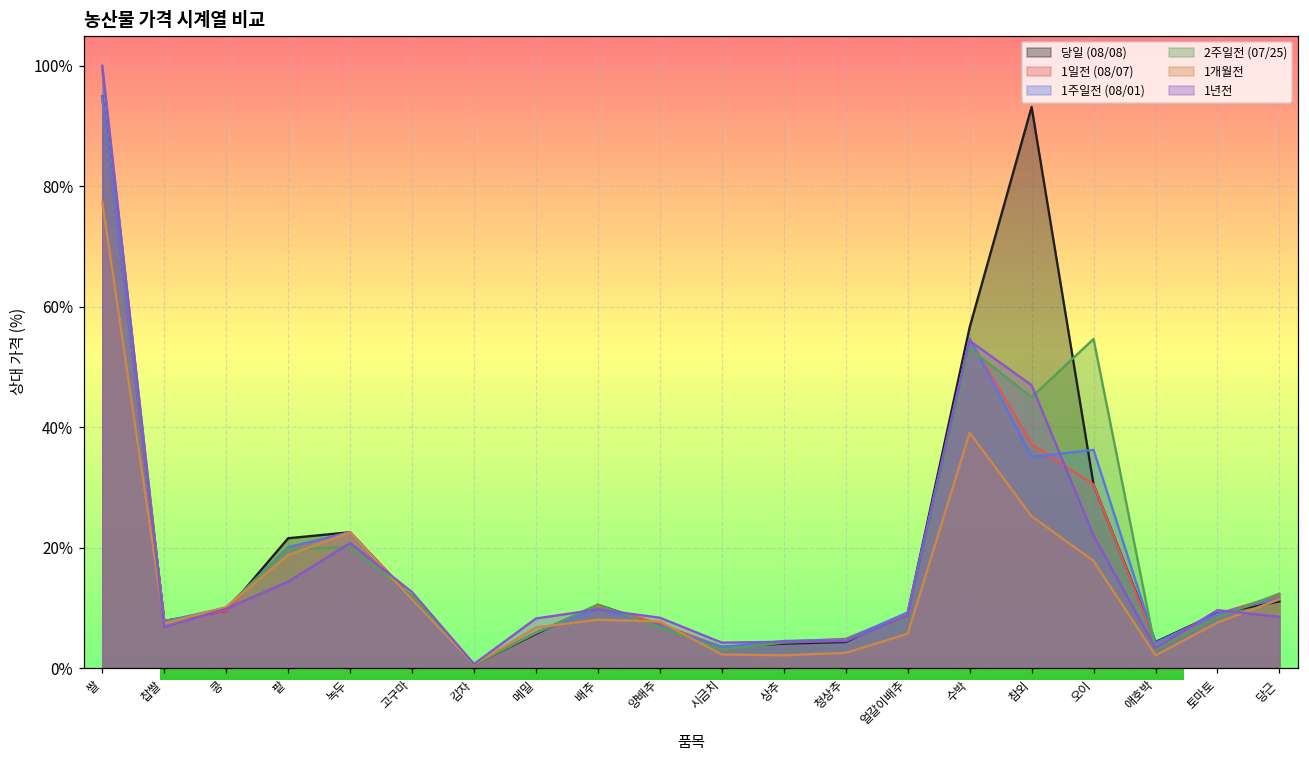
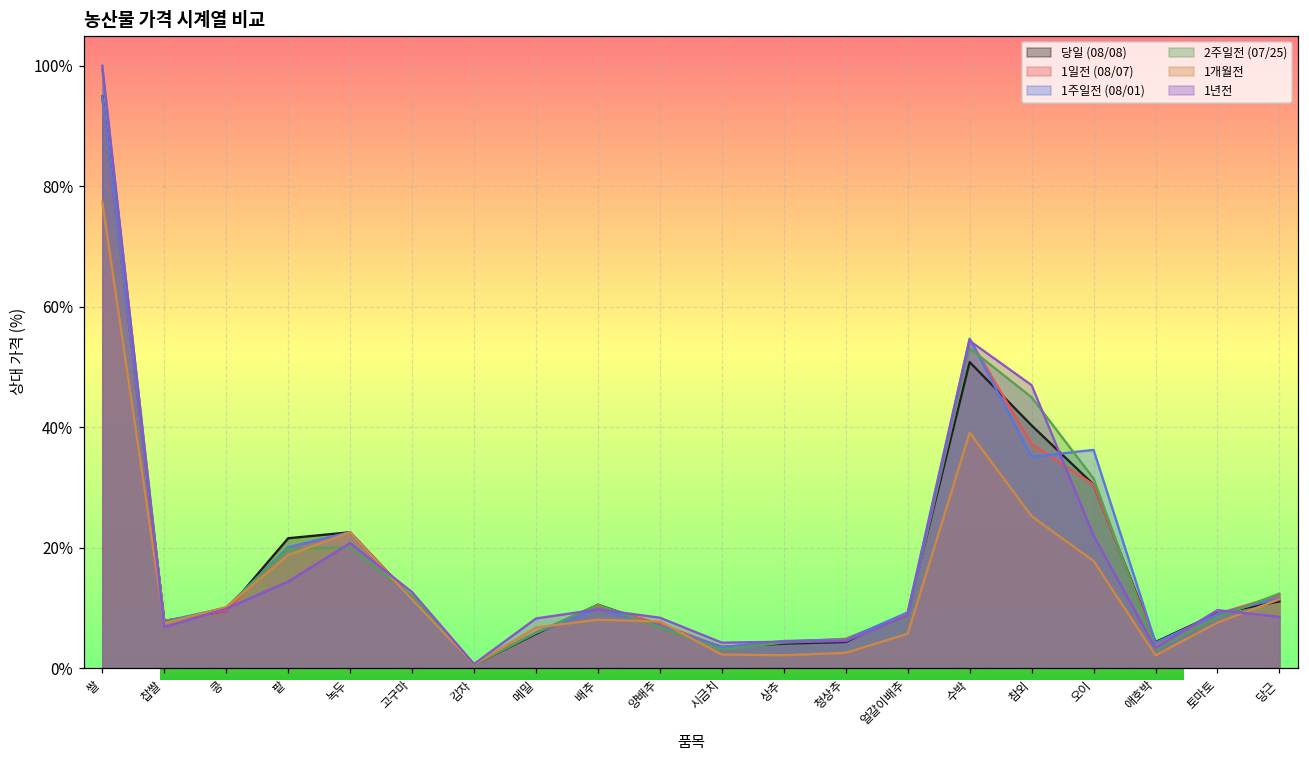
당일 (08/08), 수박: 57% -> 51%
당일 (08/08), 참외: 93% -> 40%
2주일전 (07/25), 오이: 55% -> 31%
